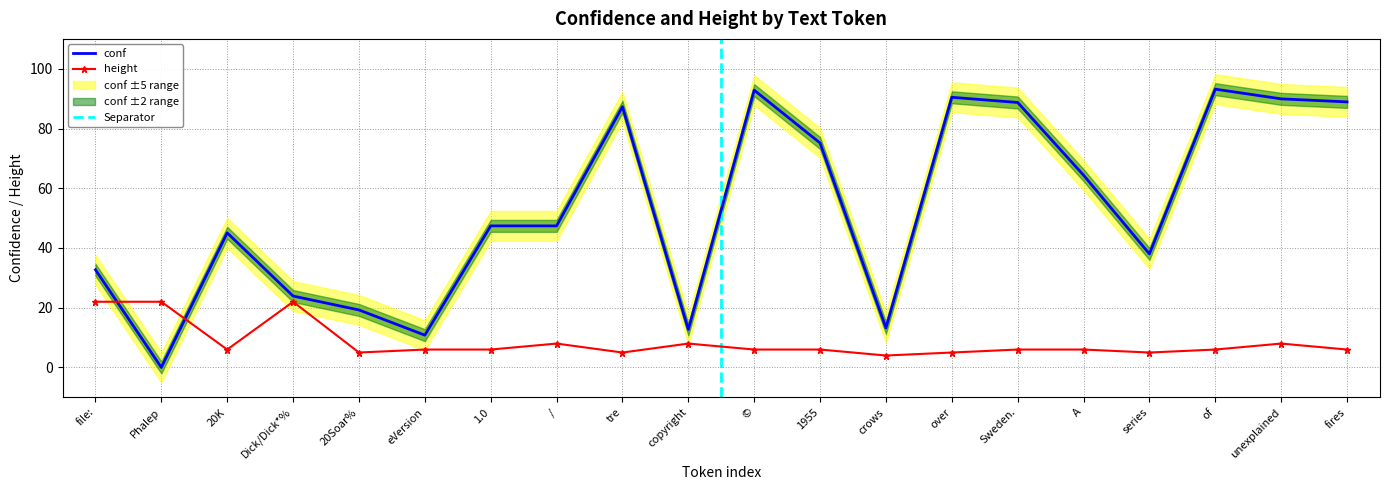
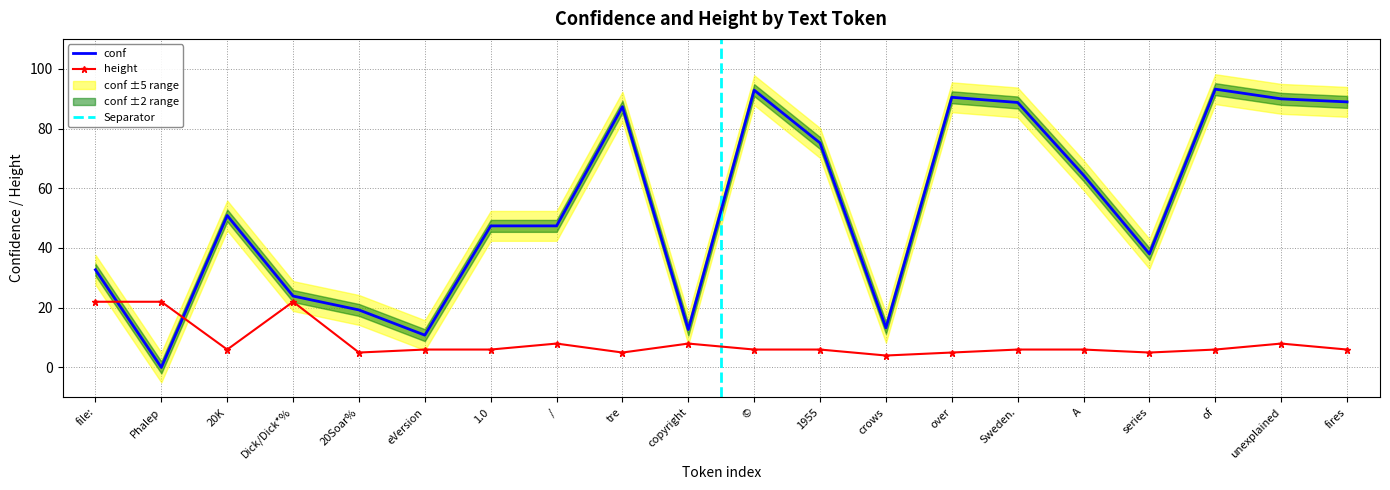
conf, 20K: 45 -> 51
